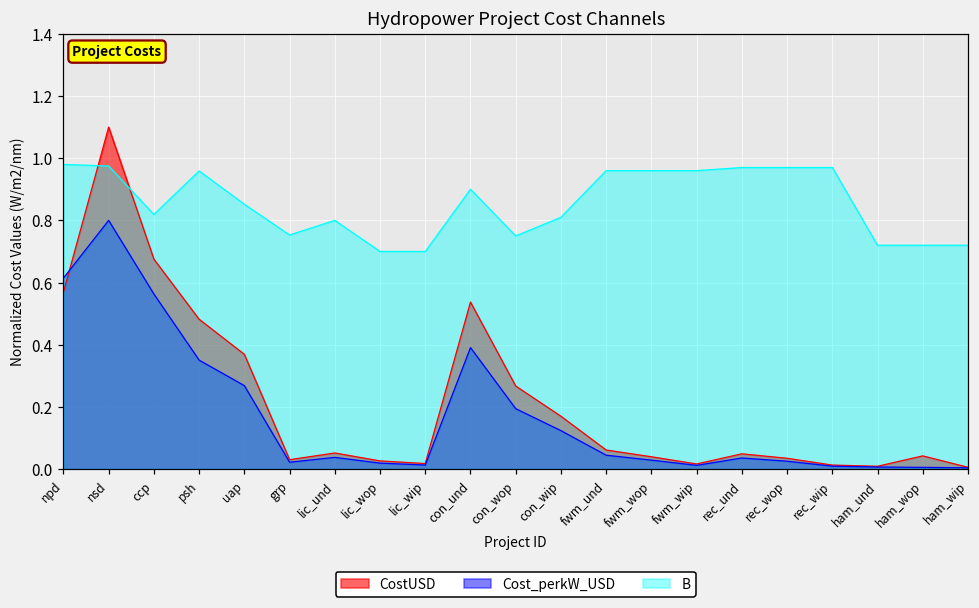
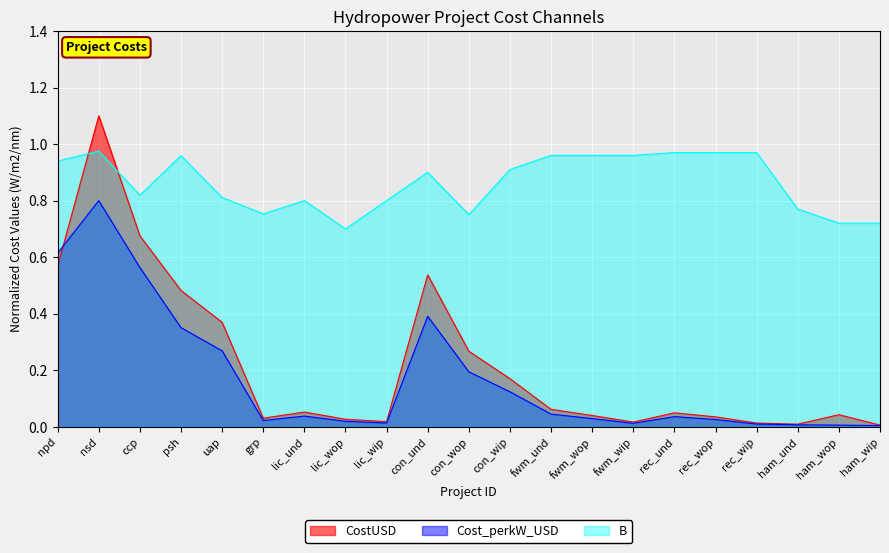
B, npd: 0.98 -> 0.94
B, uap: 0.85 -> 0.81
B, lic_wip: 0.7 -> 0.8
B, con_wip: 0.81 -> 0.91
B, ham_und: 0.72 -> 0.77
